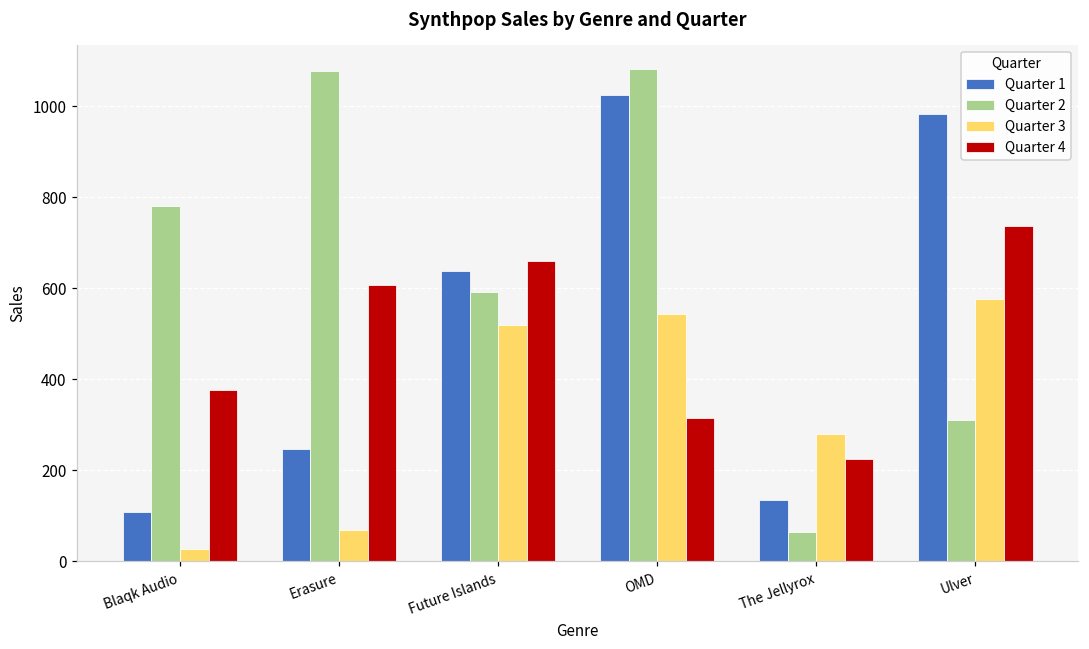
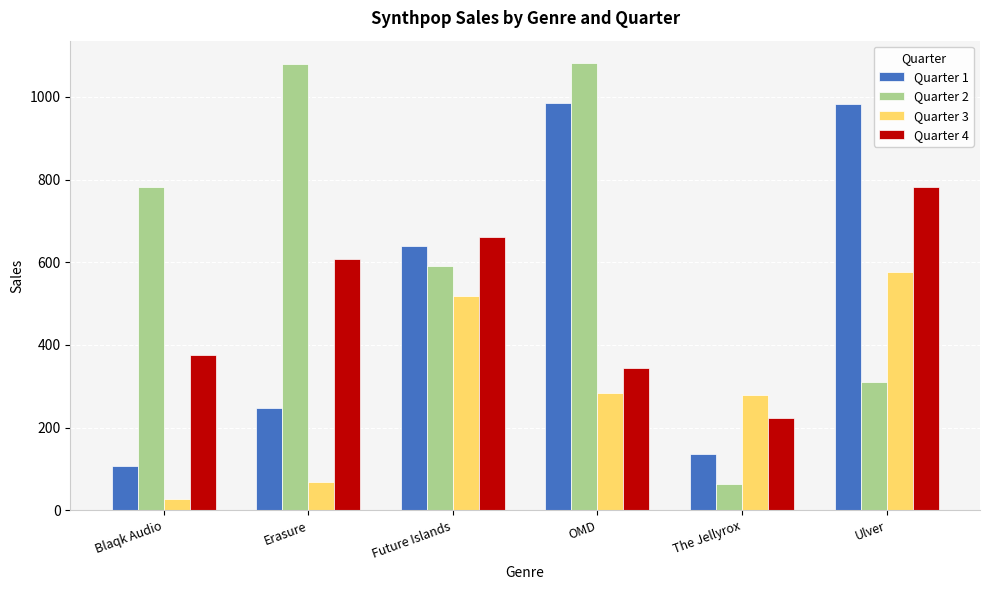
Quarter 1, OMD: 1030 -> 980
Quarter 3, OMD: 540 -> 280
Quarter 4, OMD: 320 -> 340
Quarter 4, Ulver: 740 -> 780
